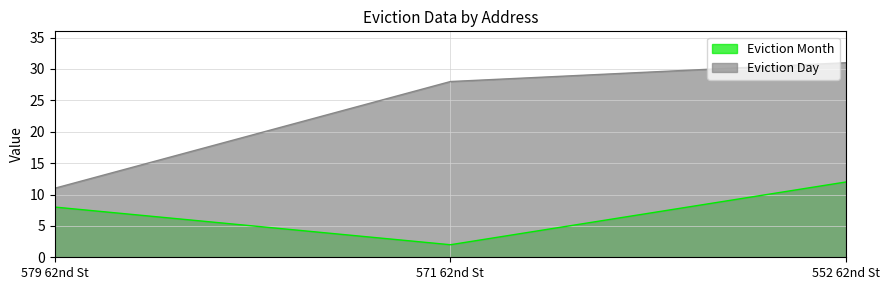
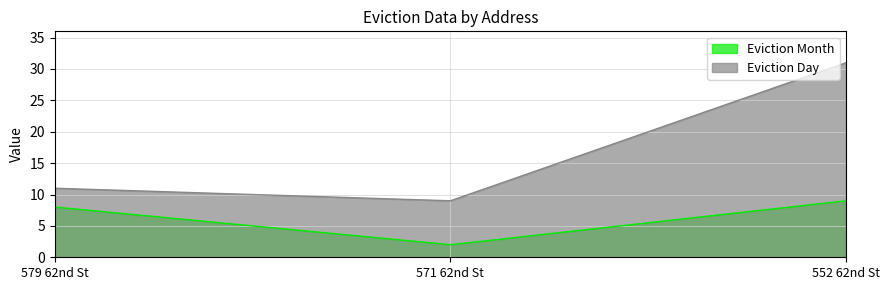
Eviction Day, 571 62nd St: 28 -> 9
Eviction Month, 552 62nd St: 12 -> 9
